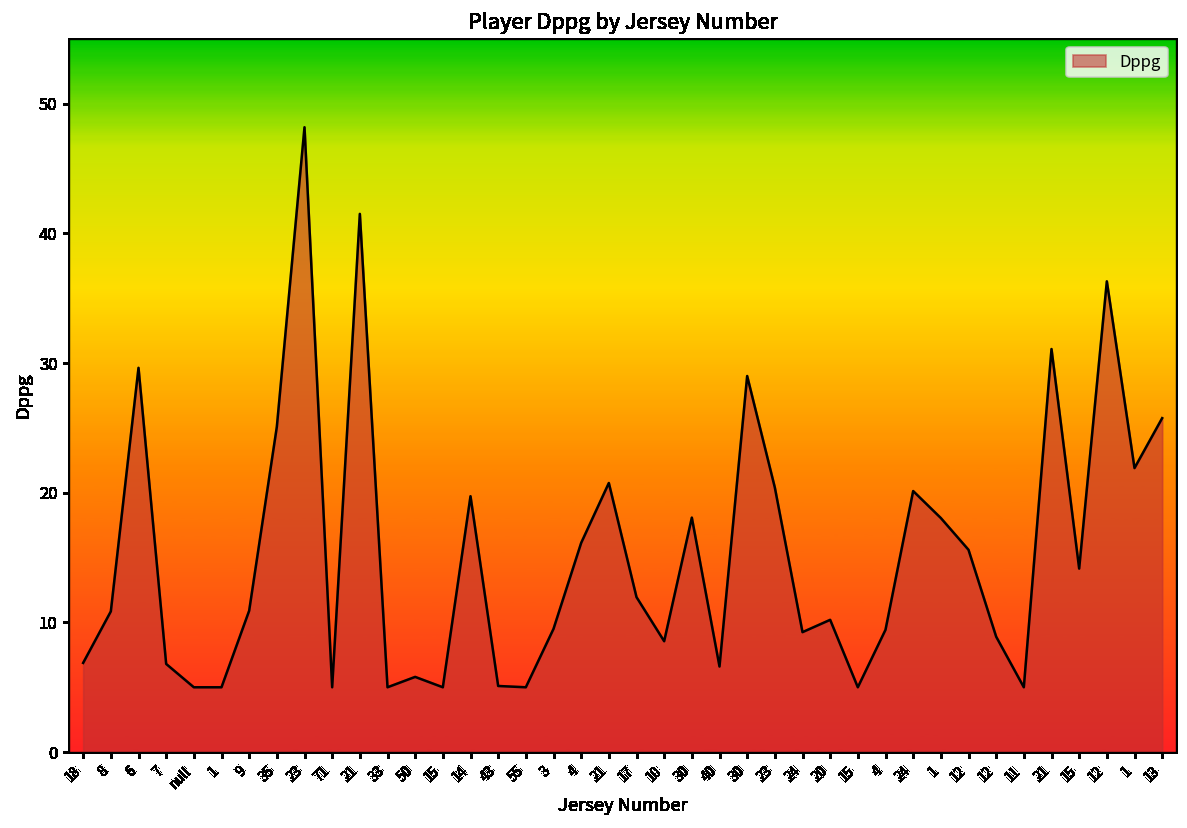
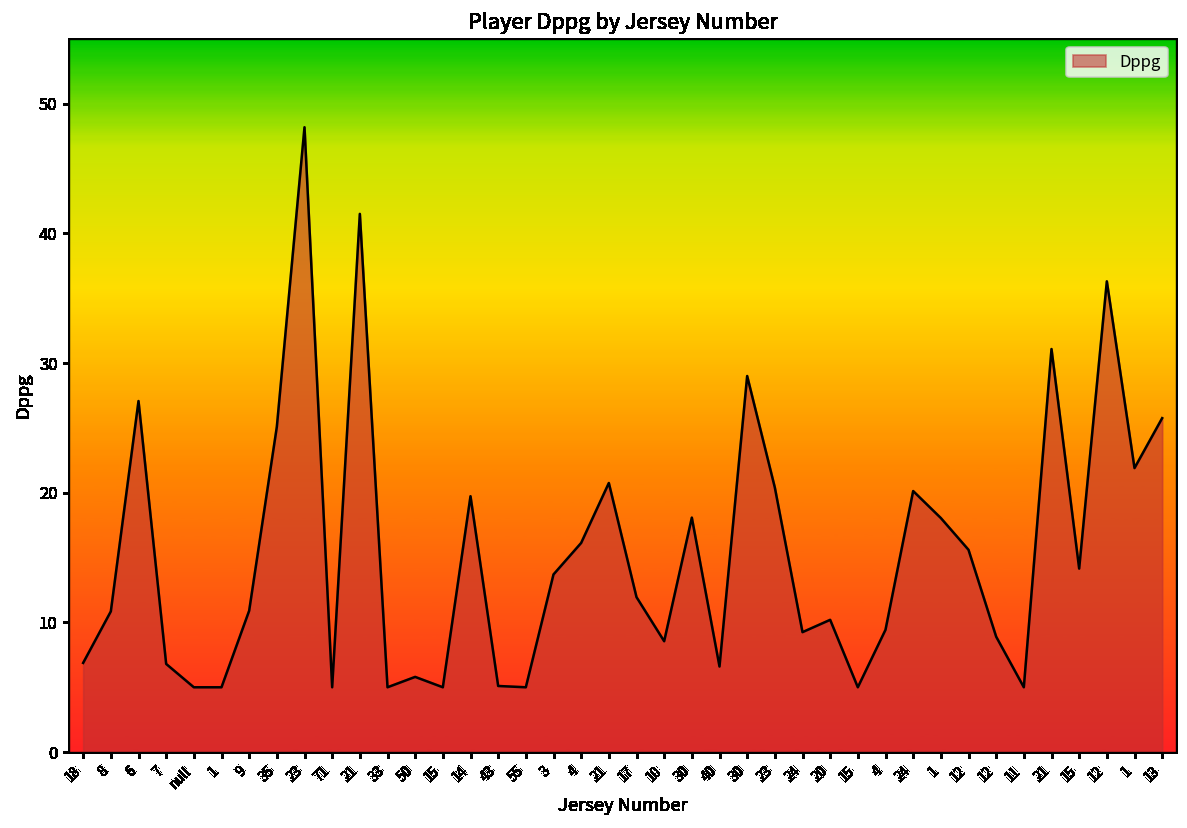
6: 29.6 -> 27.1
3: 9.5 -> 13.7
